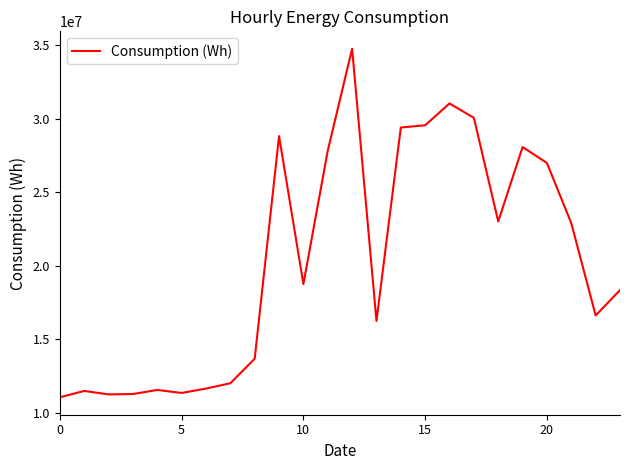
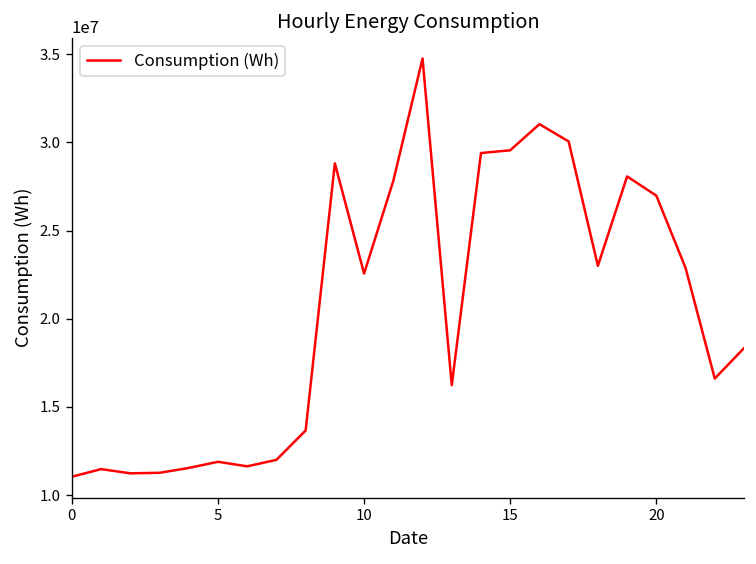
5: 11300000 -> 11900000
10: 18700000 -> 22600000
